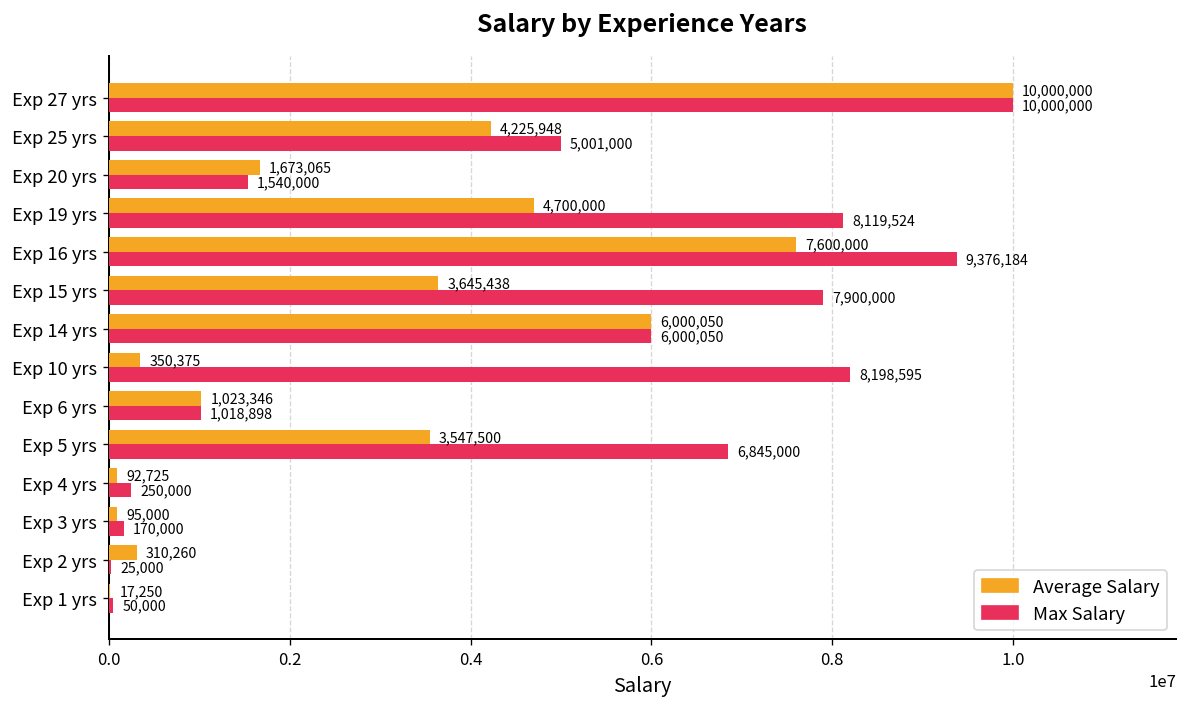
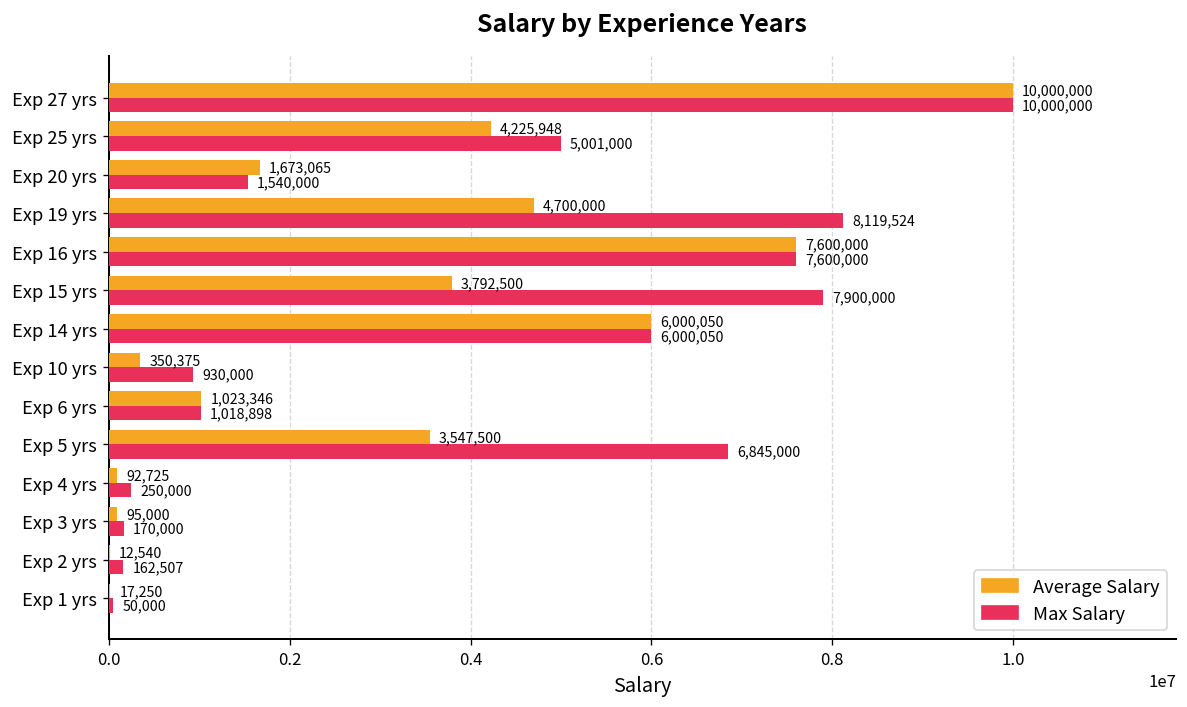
Max Salary, Exp 16 yrs: 9,376,184 -> 7,600,000
Average Salary, Exp 15 yrs: 3,645,438 -> 3,792,500
Max Salary, Exp 10 yrs: 8,198,595 -> 930,000
Average Salary, Exp 2 yrs: 310,260 -> 12,540
Max Salary, Exp 2 yrs: 25,000 -> 162,507
